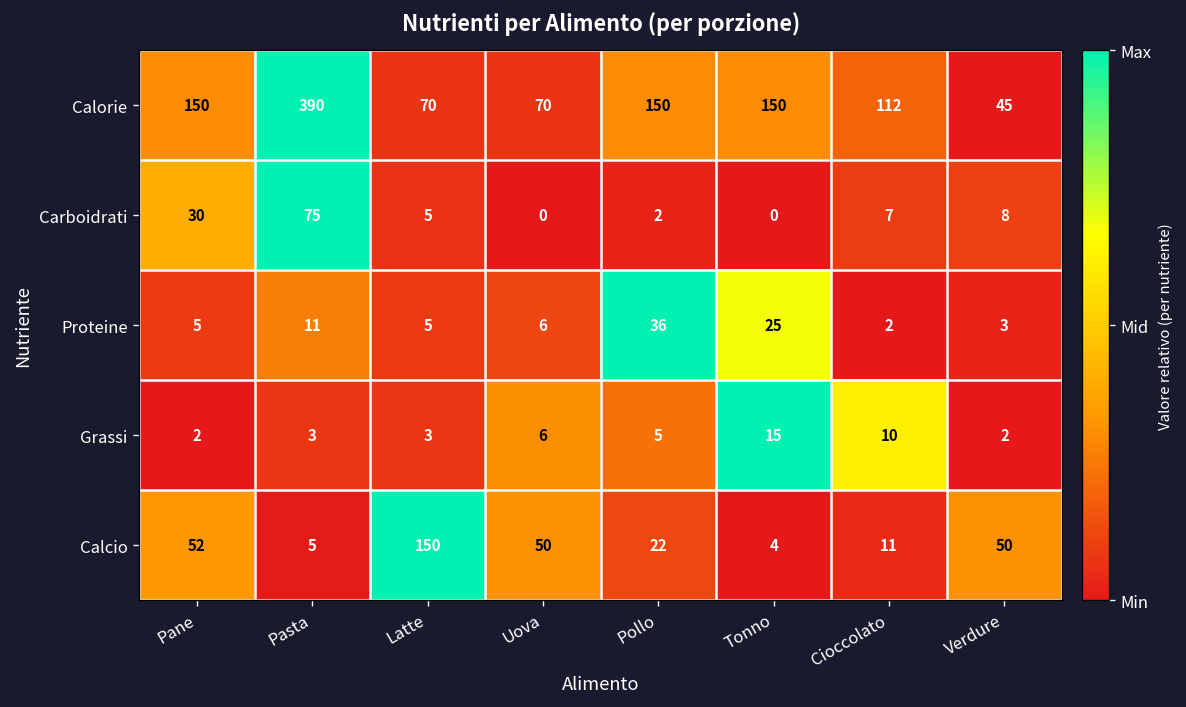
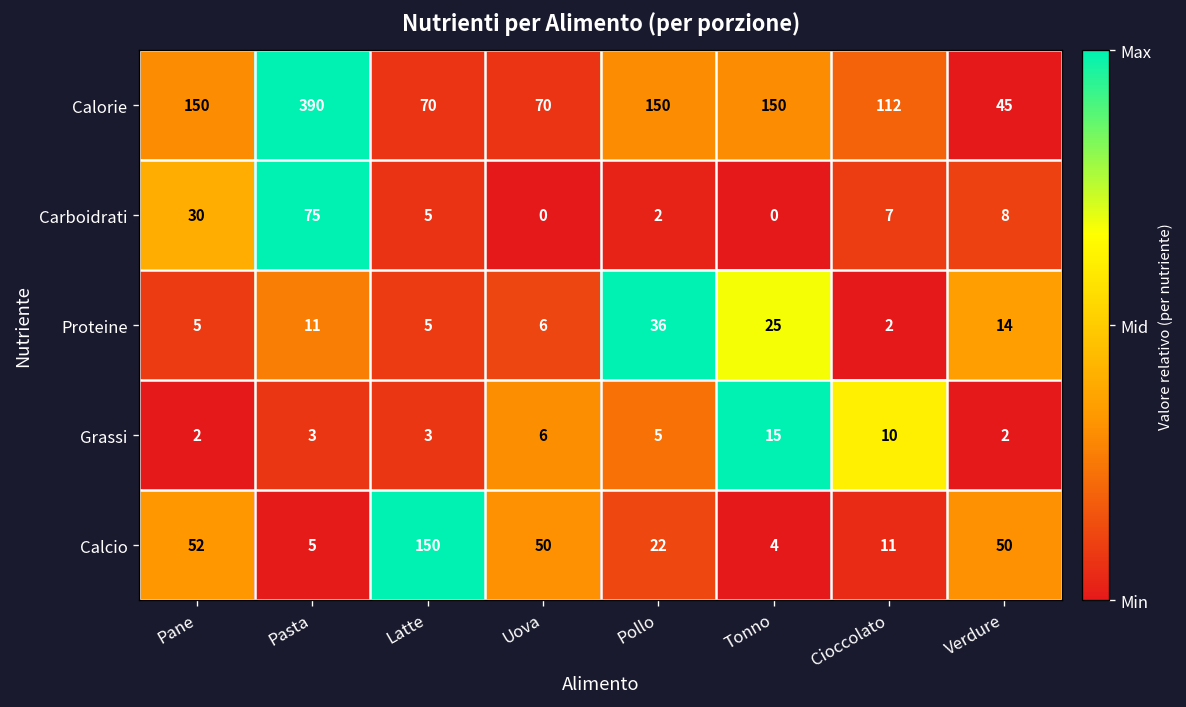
Proteine, Verdure: 3 -> 14
